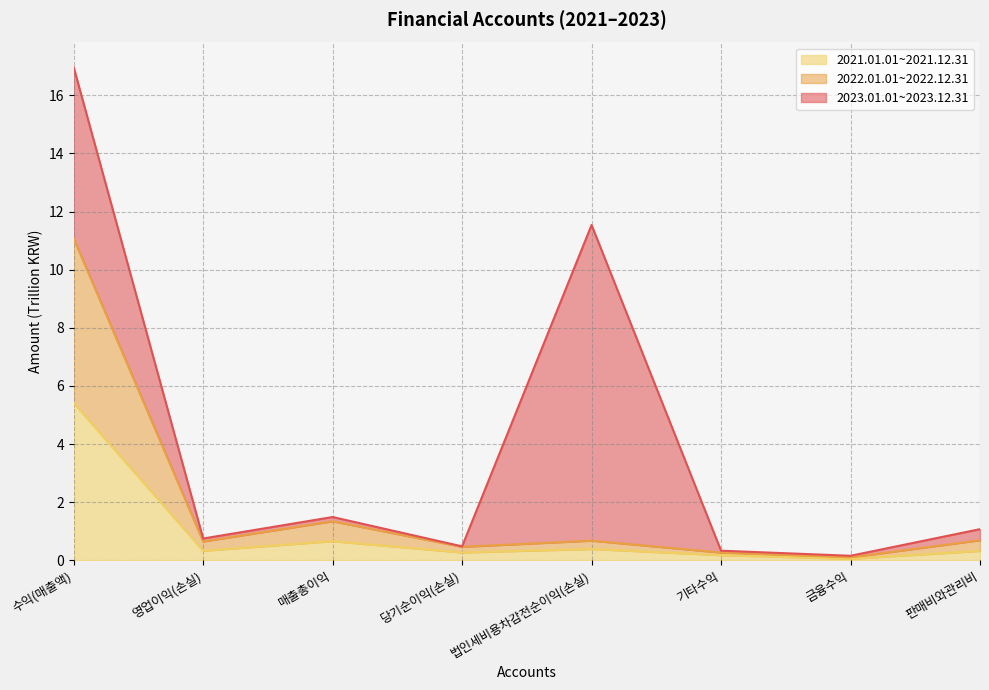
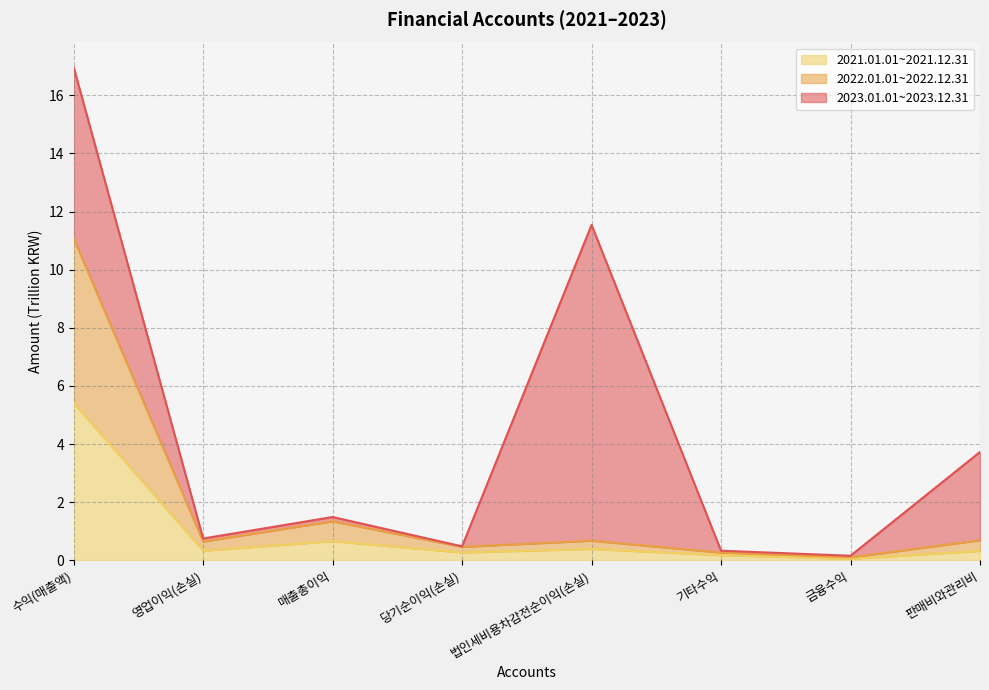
2023.01.01~2023.12.31, 판매비와관리비: 0.4 -> 3.0
